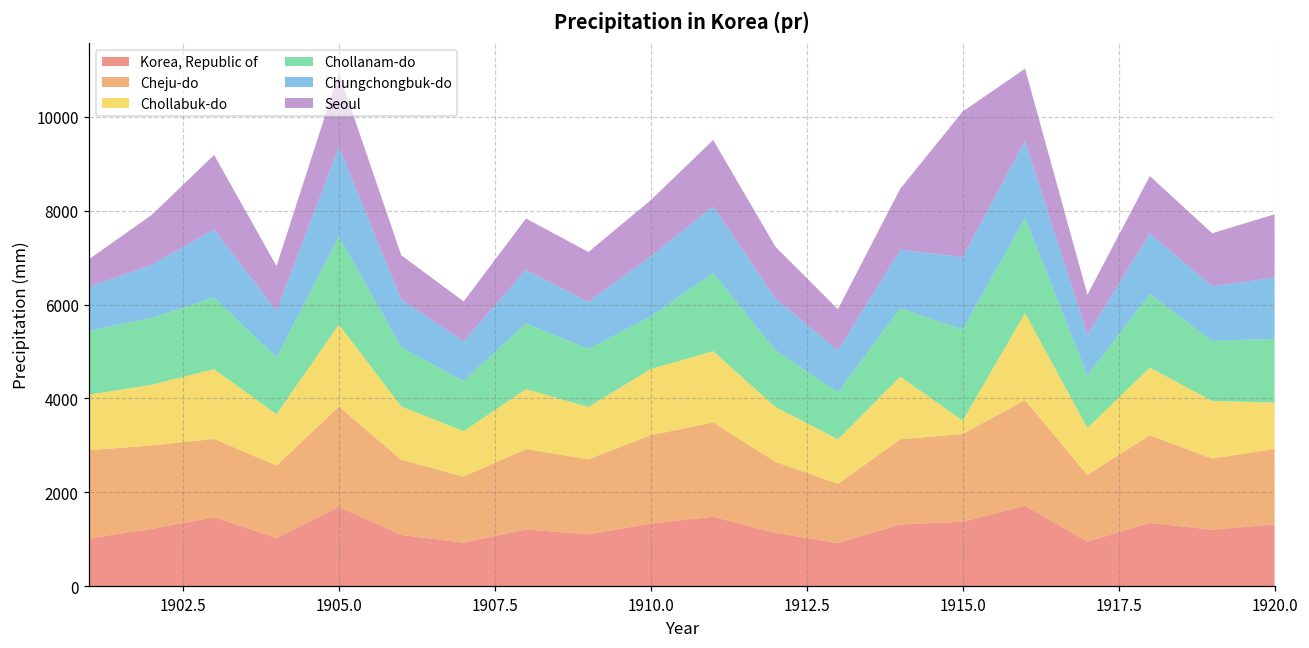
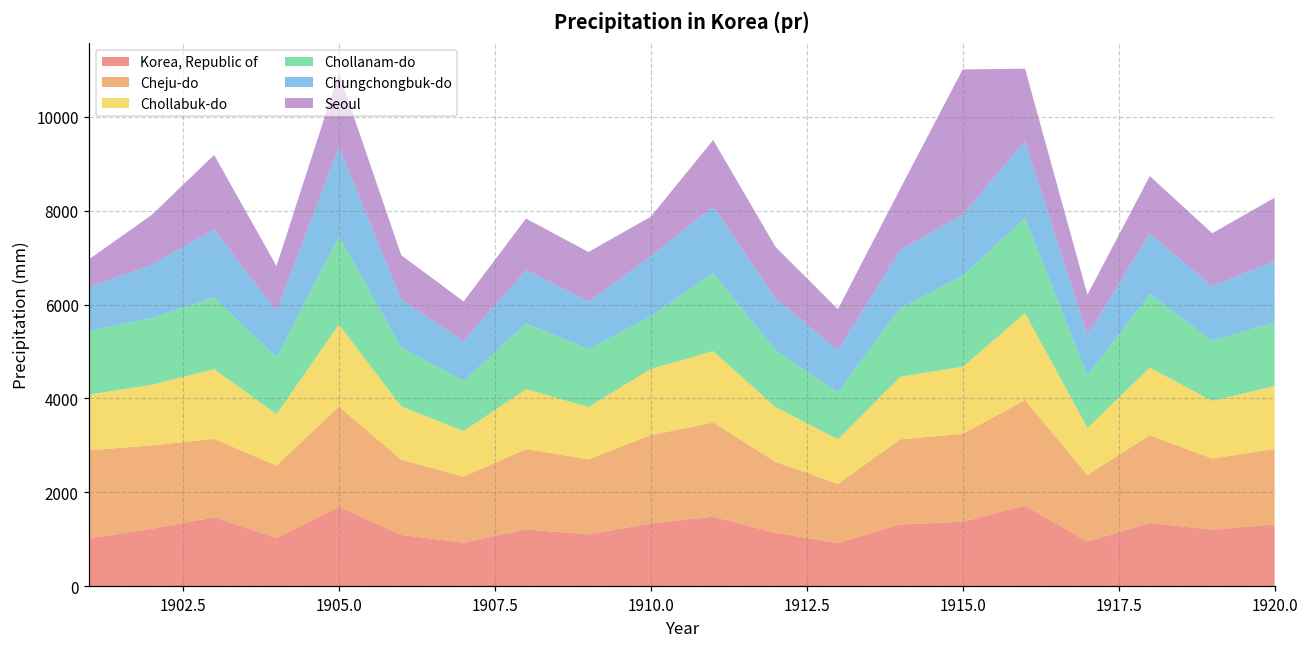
Seoul, 1910.0: 1200 -> 800
Chollabuk-do, 1915.0: 300 -> 1400
Chungchongbuk-do, 1915.0: 1500 -> 1300
Chollabuk-do, 1920.0: 1000 -> 1300
